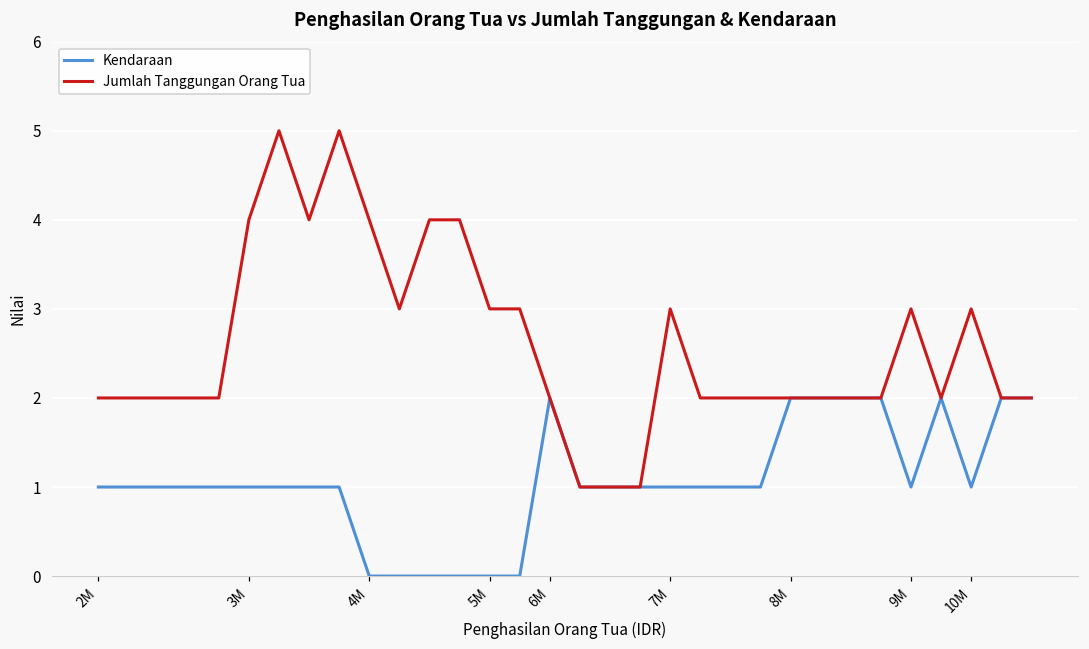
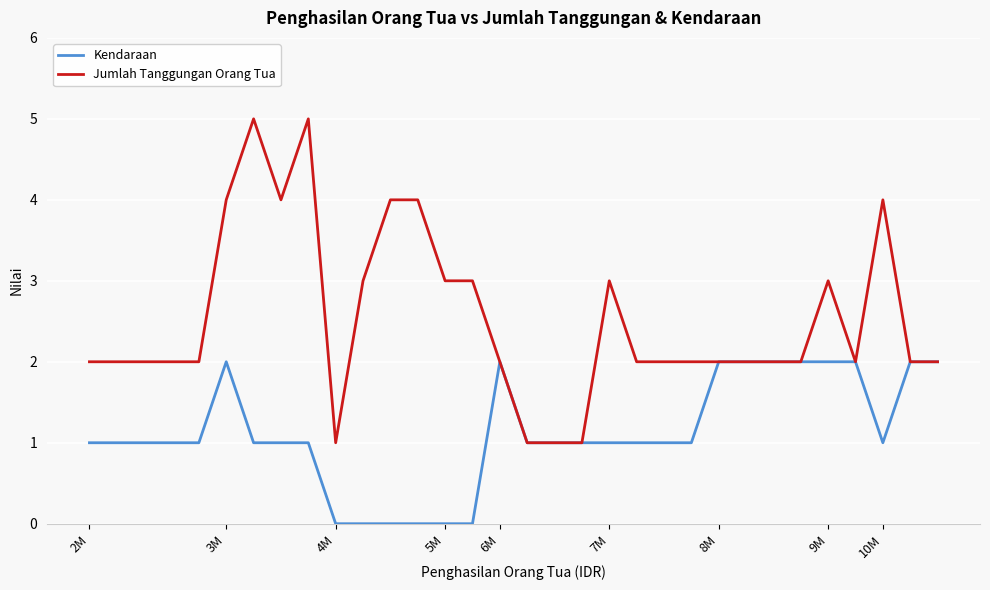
Kendaraan, 3M: 1 -> 2
Jumlah Tanggungan Orang Tua, 4M: 4 -> 1
Kendaraan, 9M: 1 -> 2
Jumlah Tanggungan Orang Tua, 10M: 3 -> 4
